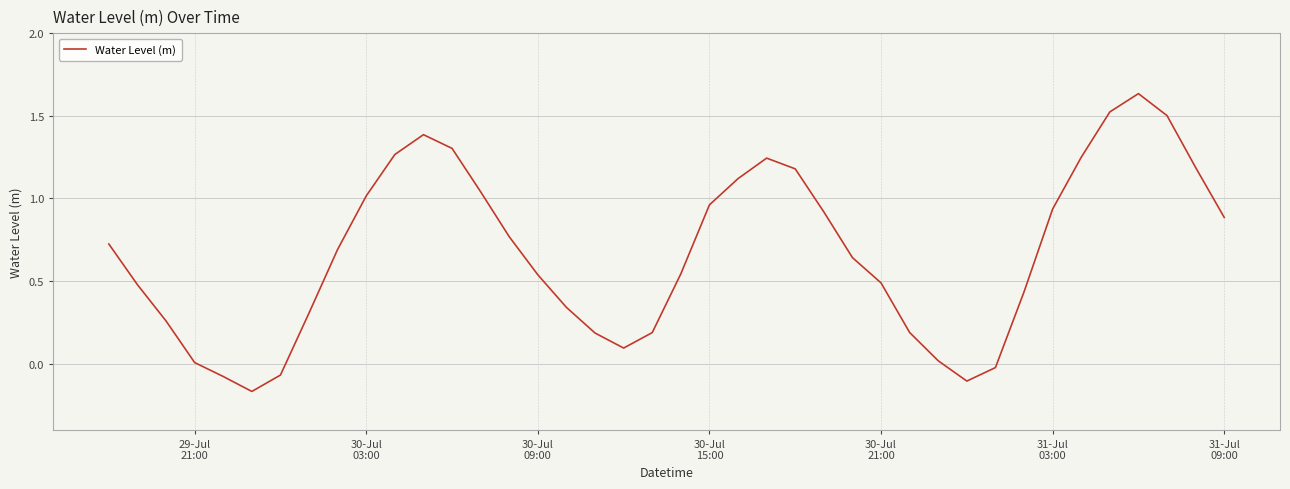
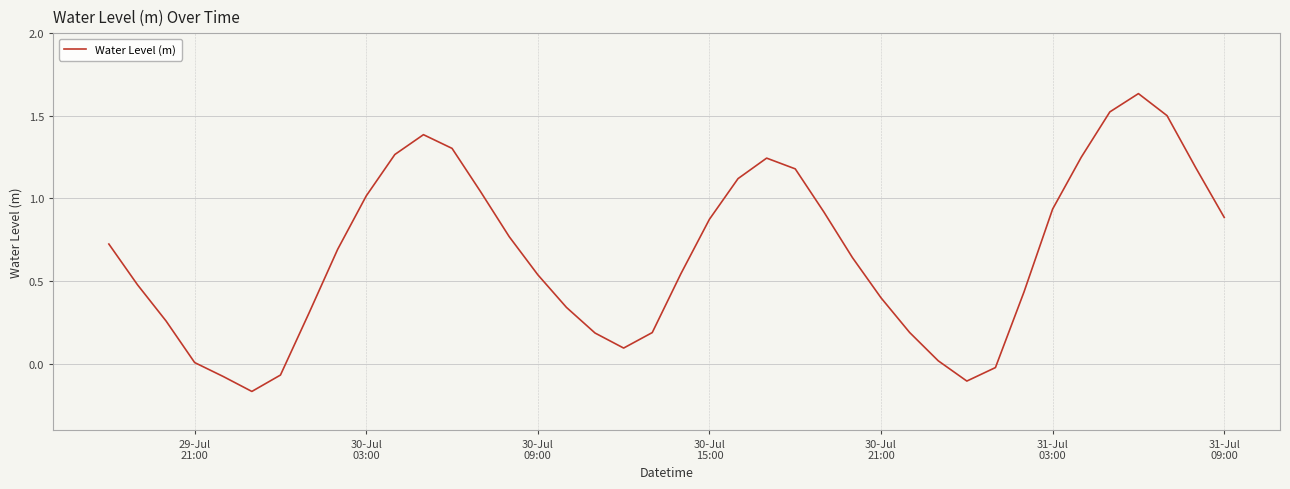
30-Jul 15:00: 0.96 -> 0.87
30-Jul 21:00: 0.49 -> 0.40
